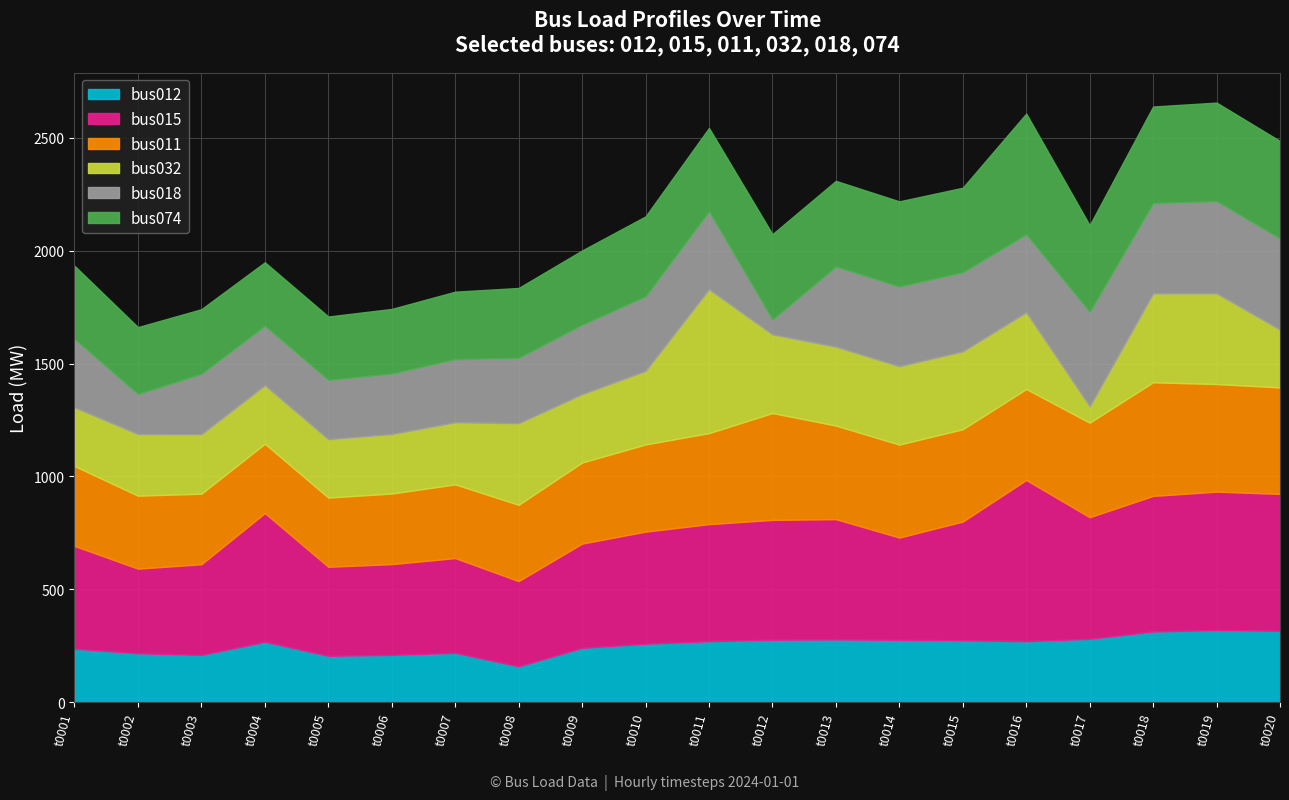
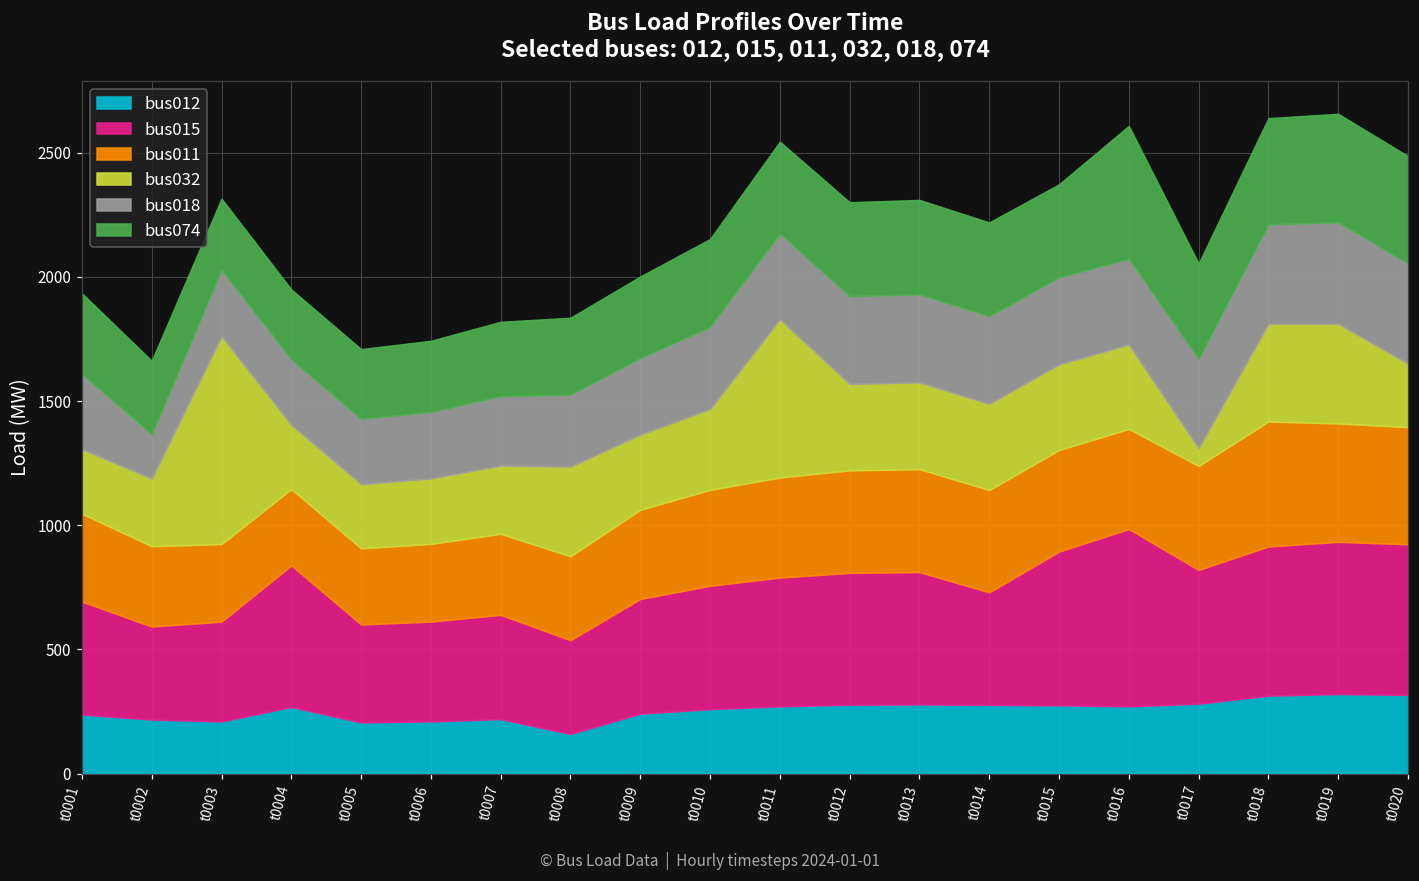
bus032, t0003: 260 -> 840
bus011, t0012: 470 -> 410
bus018, t0012: 70 -> 350
bus015, t0015: 530 -> 620
bus018, t0017: 420 -> 360
